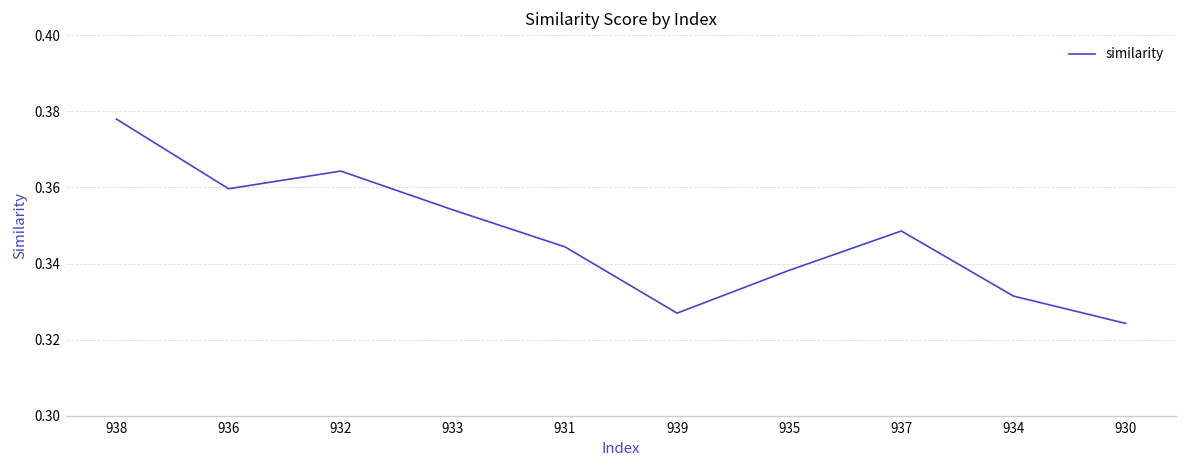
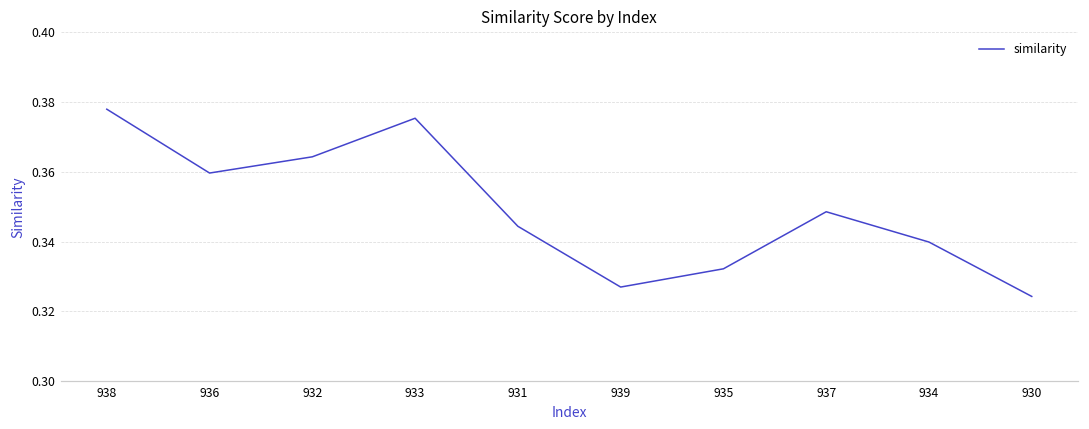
933: 0.354 -> 0.375
935: 0.338 -> 0.332
934: 0.331 -> 0.340
